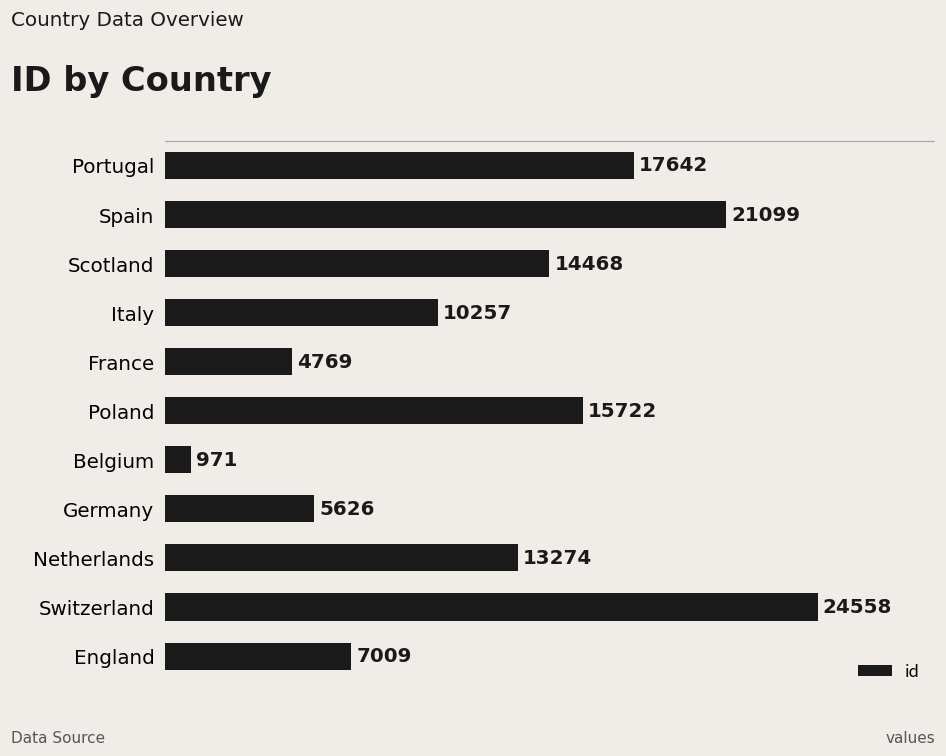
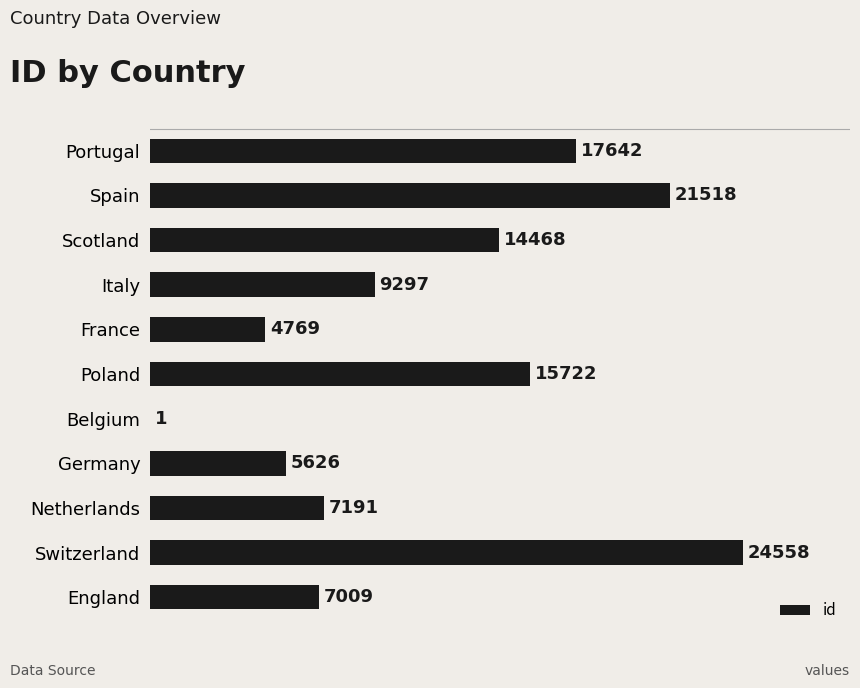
Spain: 21099 -> 21518
Italy: 10257 -> 9297
Belgium: 971 -> 1
Netherlands: 13274 -> 7191
